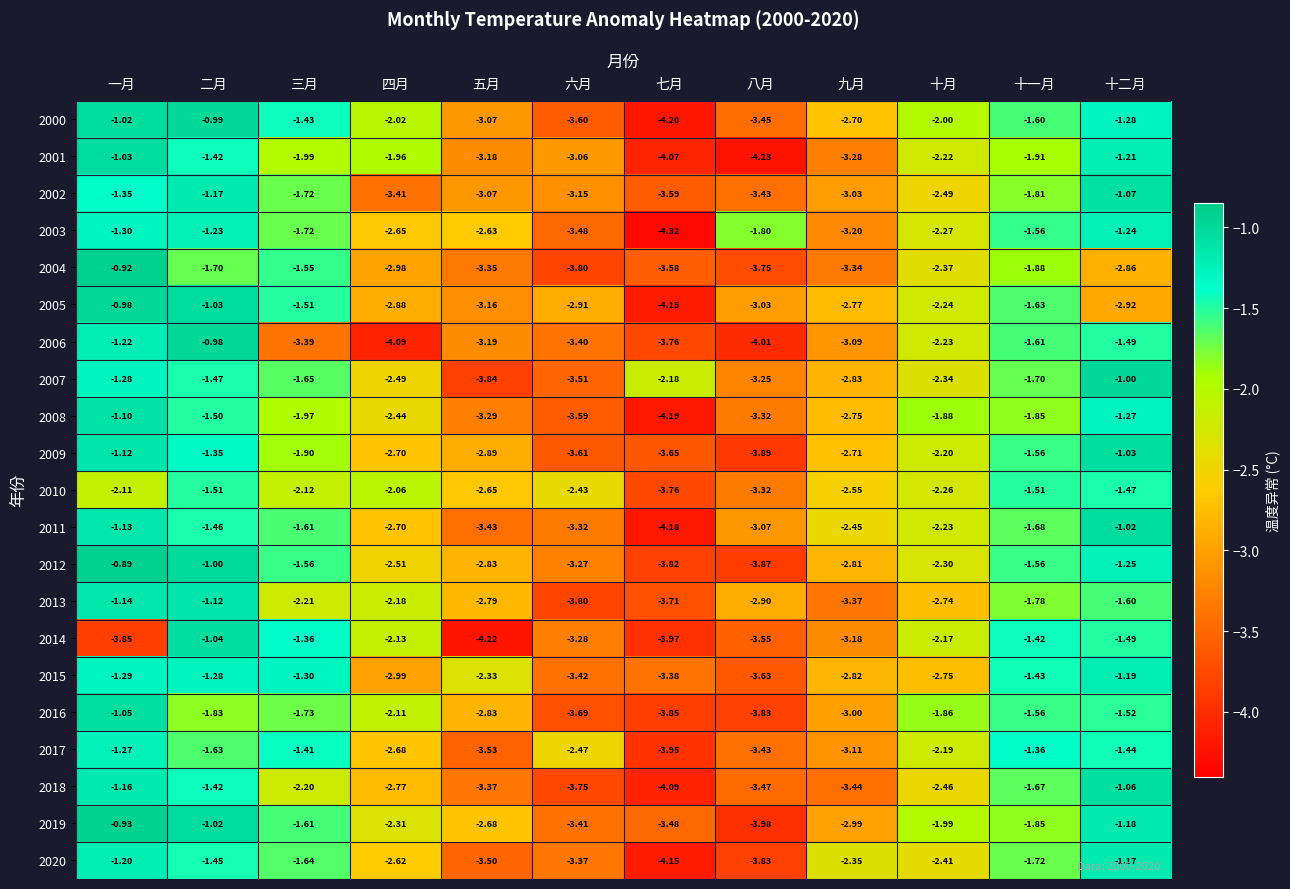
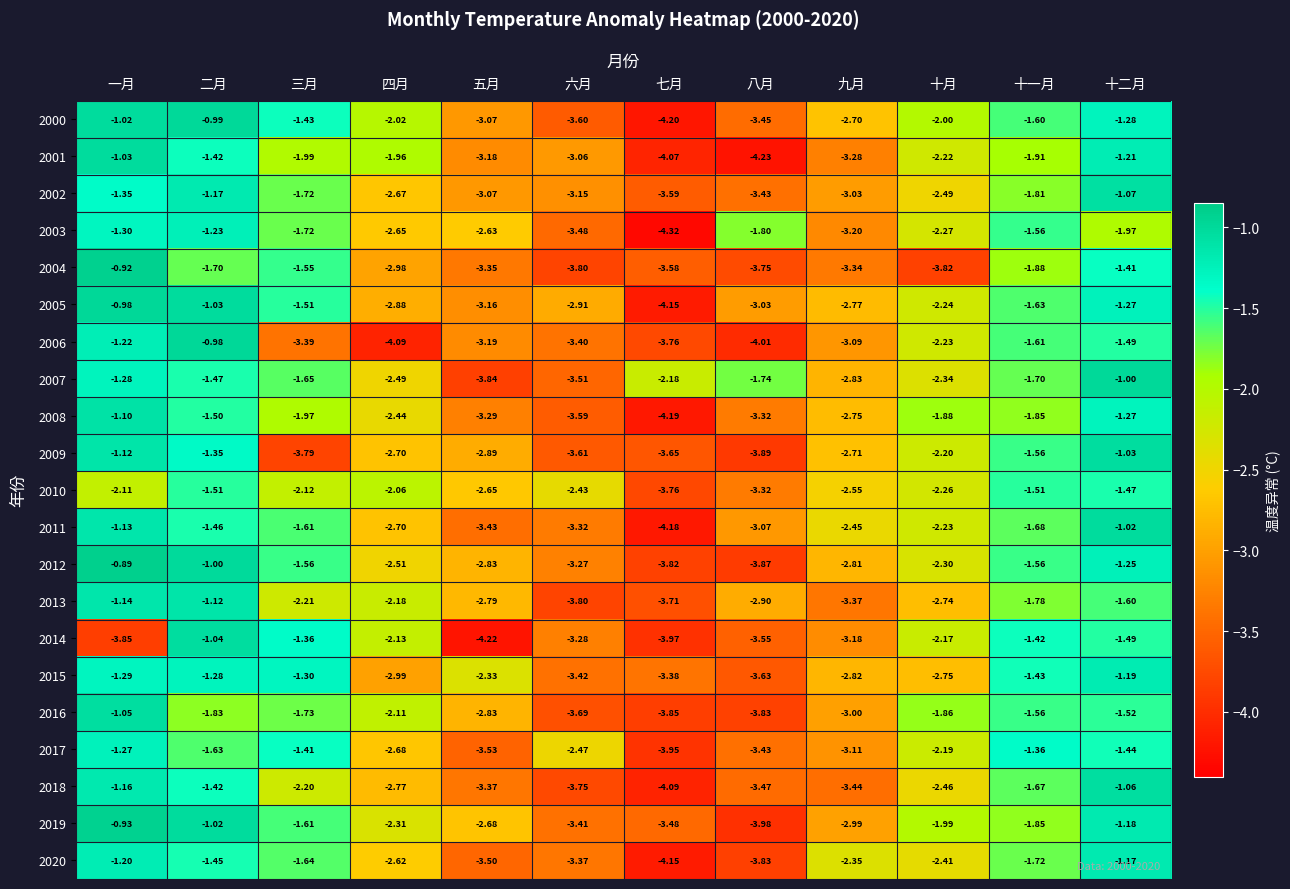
2002, 四月: -3.41 -> -2.67
2003, 十二月: -1.24 -> -1.97
2004, 十月: -2.37 -> -3.82
2004, 十二月: -2.86 -> -1.41
2005, 十二月: -2.92 -> -1.27
2007, 八月: -3.25 -> -1.74
2009, 三月: -1.90 -> -3.79
